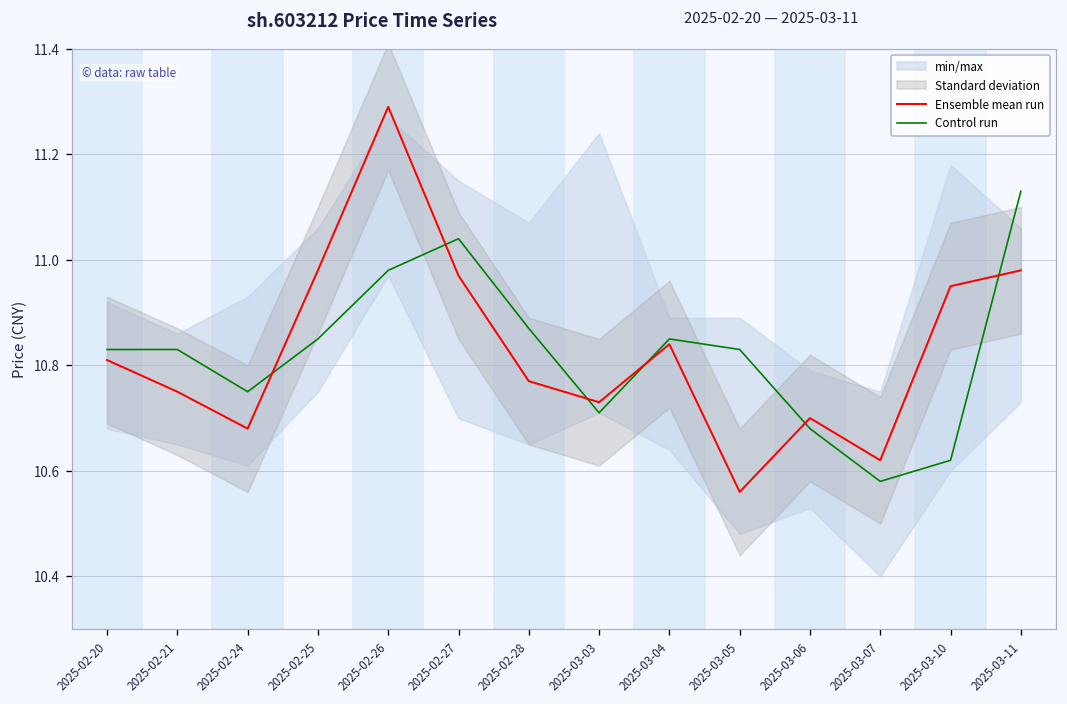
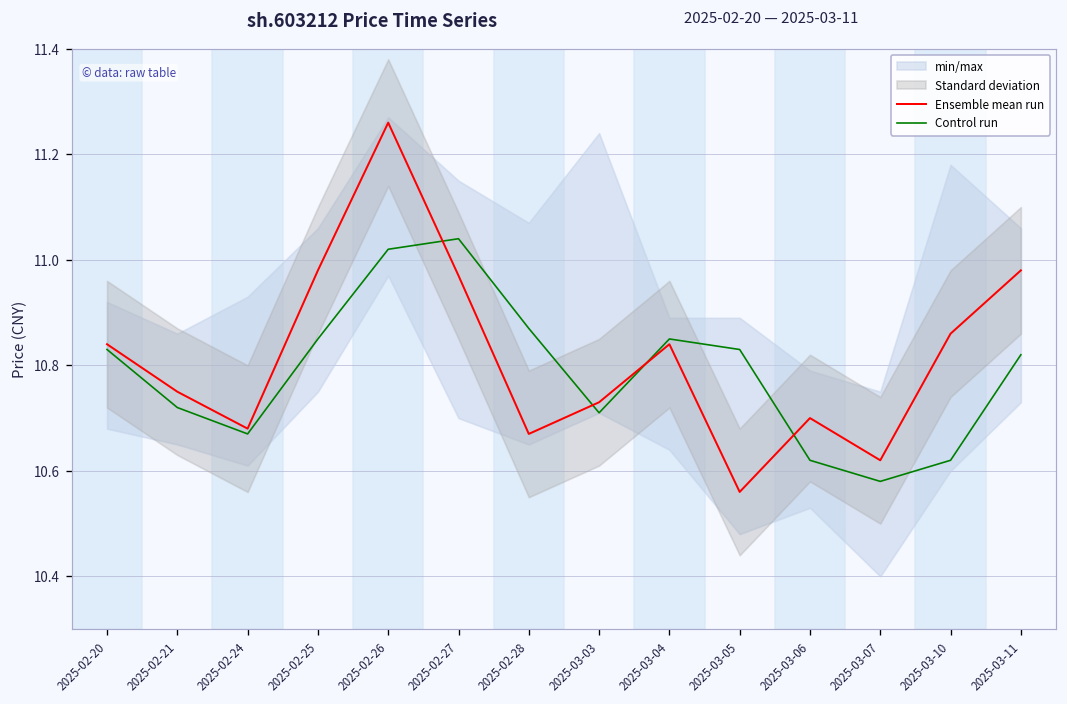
Ensemble mean run, 2025-02-20: 10.81 -> 10.84
Control run, 2025-02-21: 10.83 -> 10.72
Control run, 2025-02-24: 10.75 -> 10.67
Ensemble mean run, 2025-02-26: 11.29 -> 11.26
Control run, 2025-02-26: 10.98 -> 11.02
Ensemble mean run, 2025-02-28: 10.77 -> 10.67
Control run, 2025-03-06: 10.68 -> 10.62
Ensemble mean run, 2025-03-10: 10.95 -> 10.86
Control run, 2025-03-11: 11.13 -> 10.82
